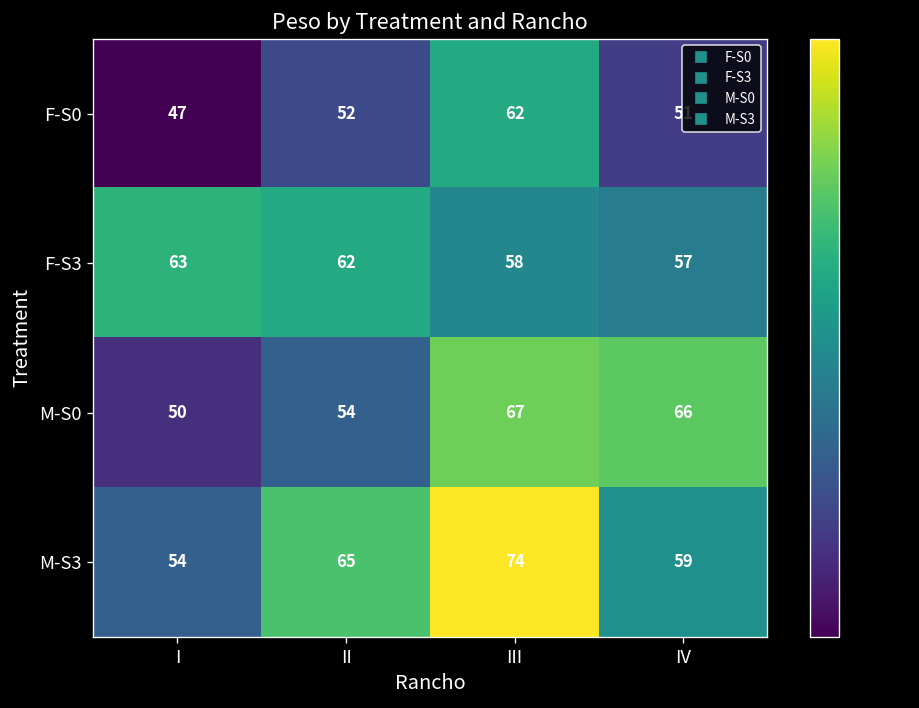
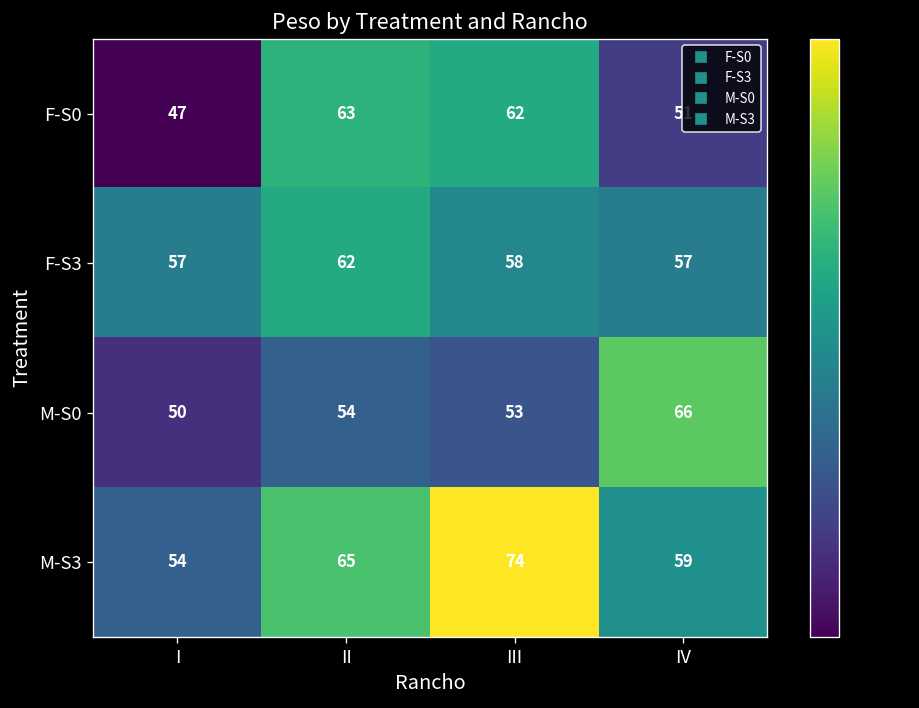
F-S0, II: 52 -> 63
F-S3, I: 63 -> 57
M-S0, III: 67 -> 53
